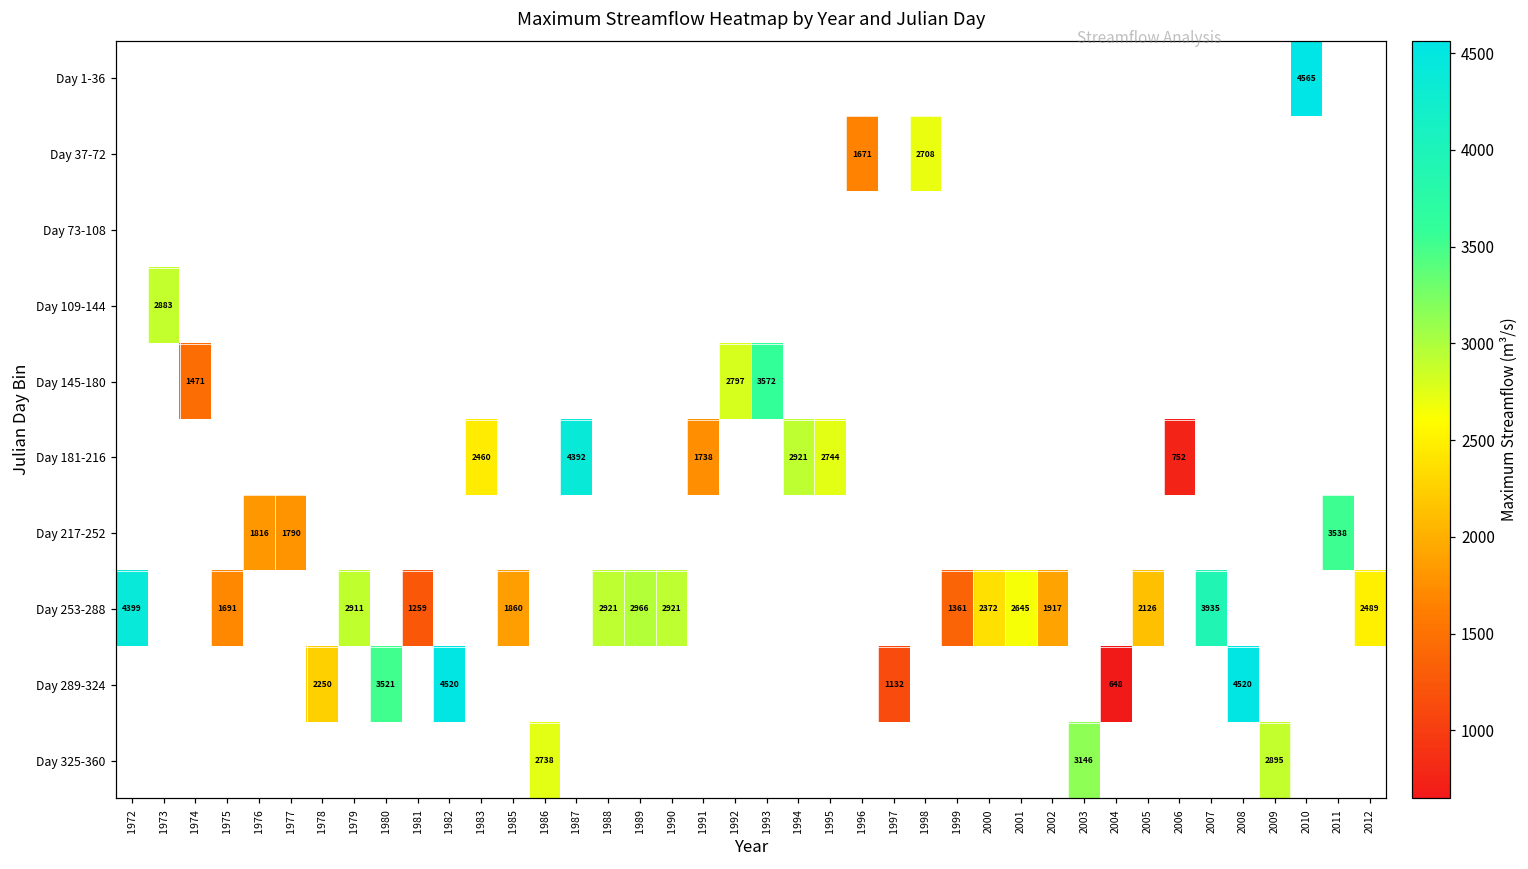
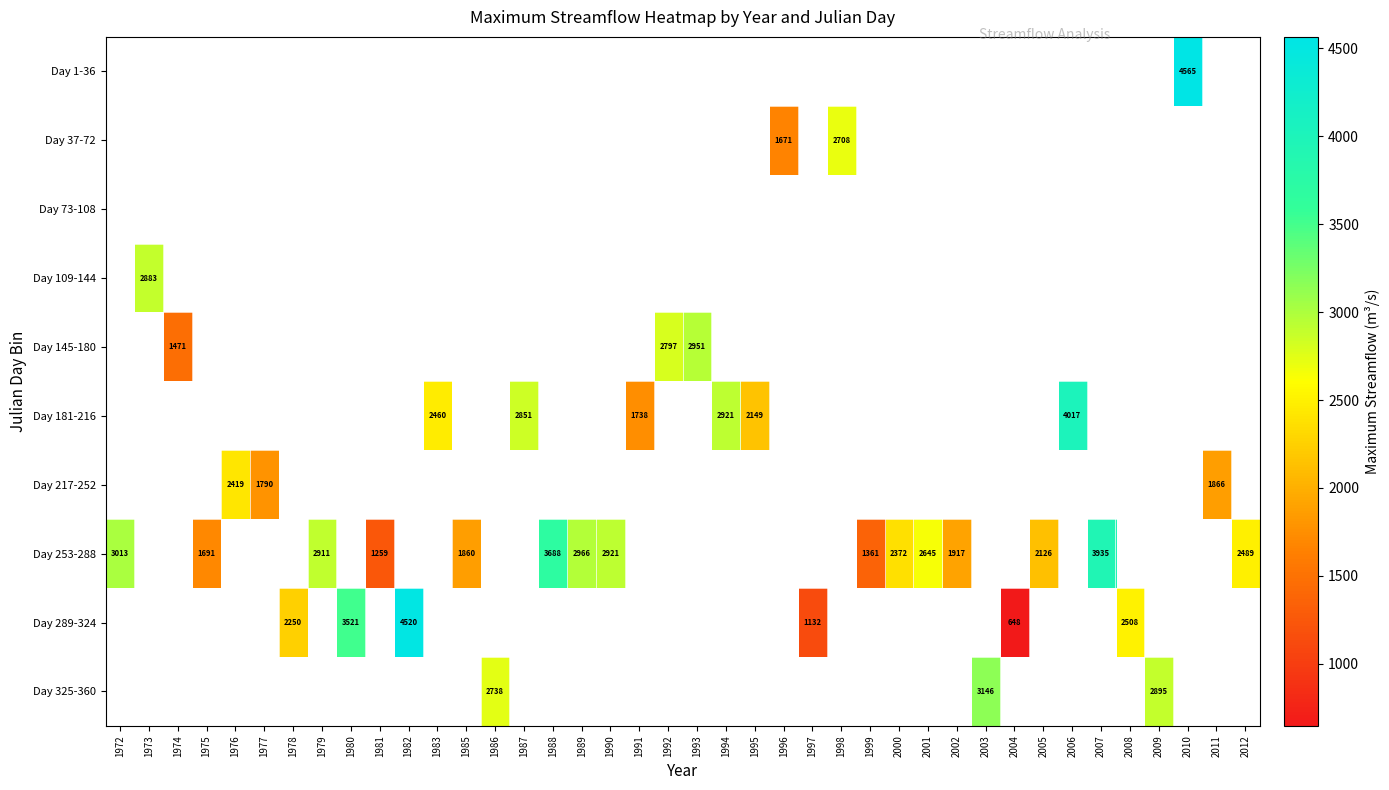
Day 145-180, 1993: 3572 -> 2951
Day 181-216, 1987: 4392 -> 2851
Day 181-216, 1995: 2744 -> 2149
Day 181-216, 2006: 752 -> 4017
Day 217-252, 1976: 1816 -> 2419
Day 217-252, 2011: 3538 -> 1866
Day 253-288, 1972: 4399 -> 3013
Day 253-288, 1988: 2921 -> 3688
Day 289-324, 2008: 4520 -> 2508
